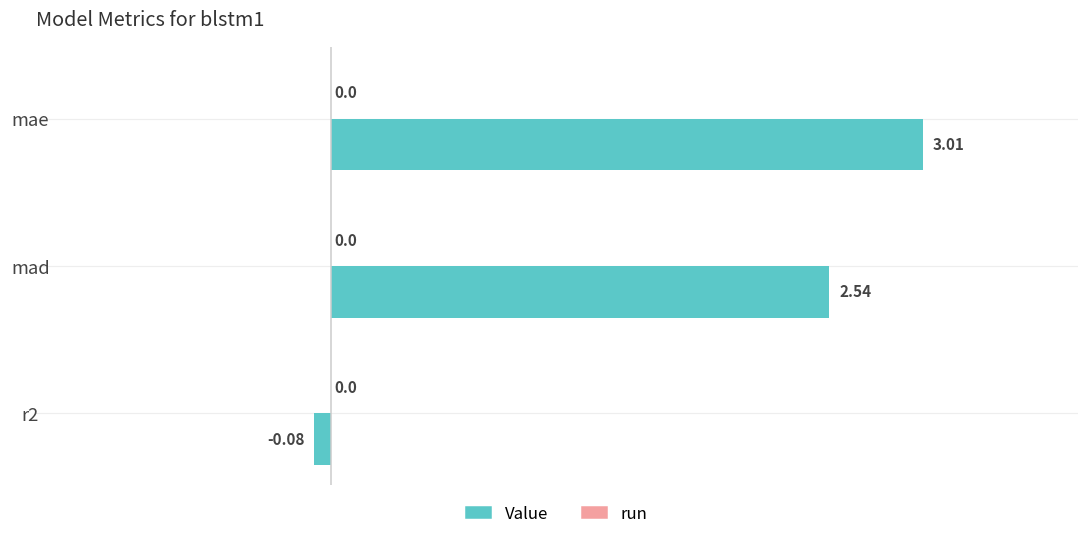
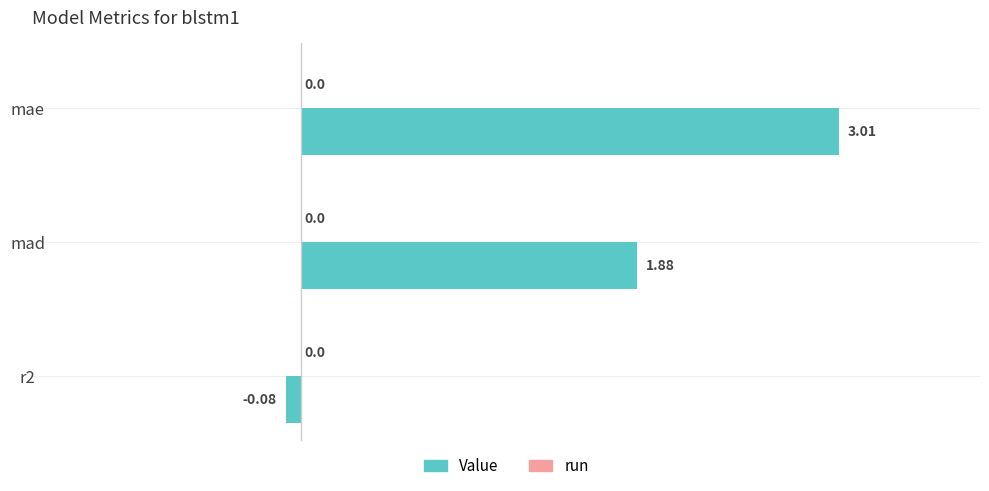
Value, mad: 2.54 -> 1.88
